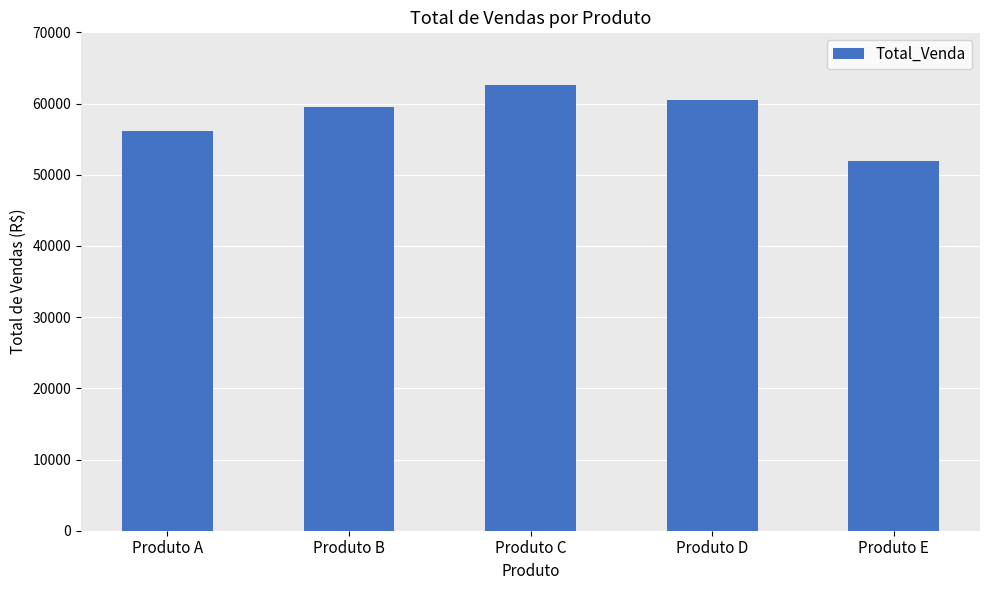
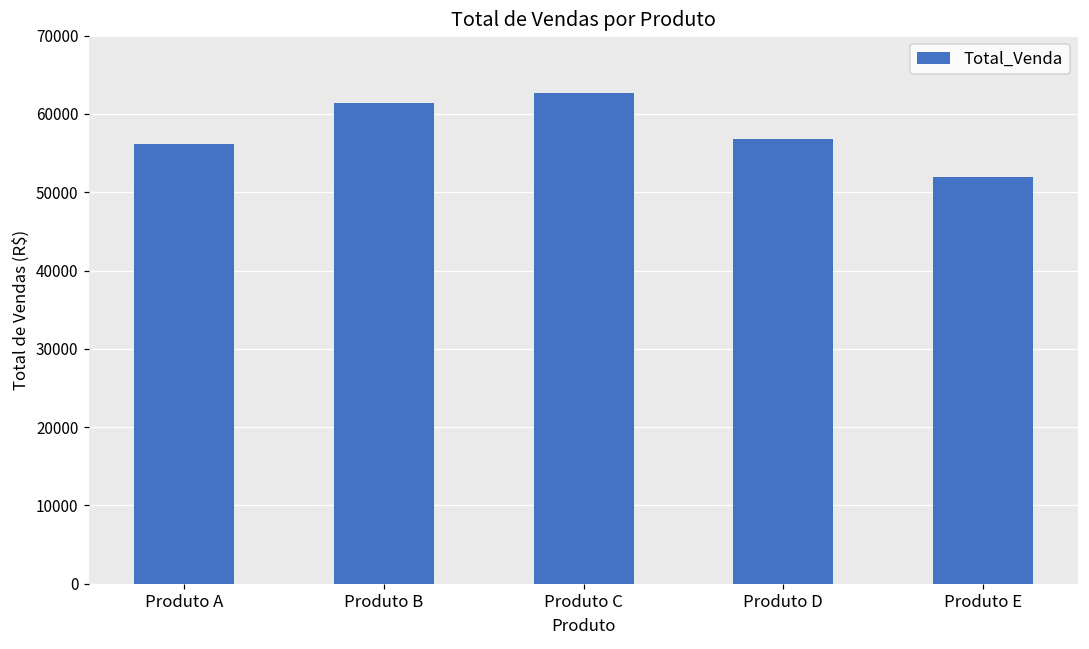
Produto B: 60000 -> 61000
Produto D: 61000 -> 57000
